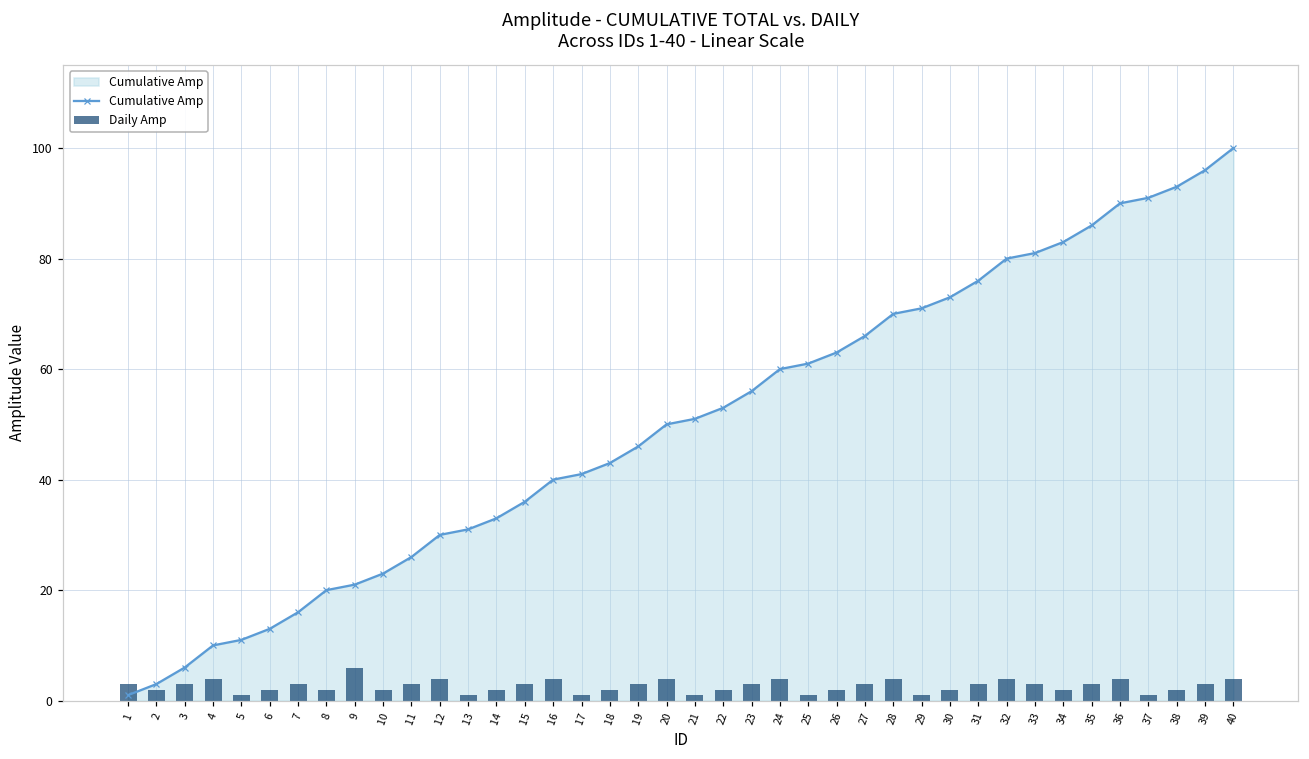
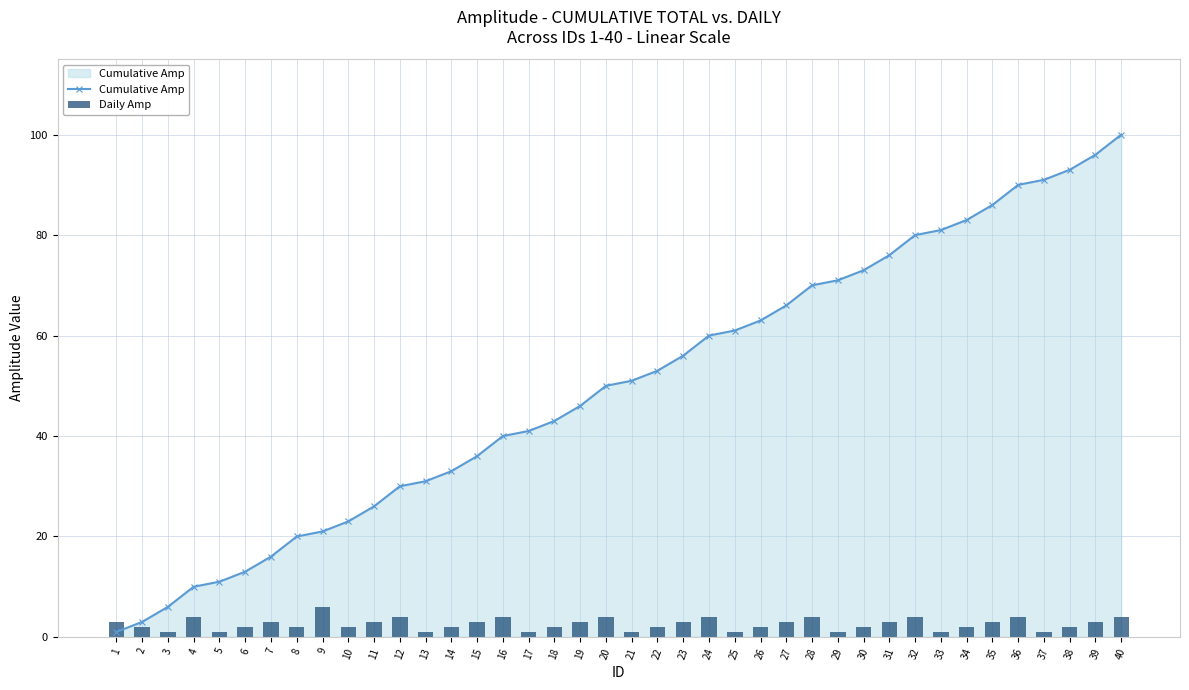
Daily Amp, 3: 3 -> 1
Daily Amp, 33: 3 -> 1
